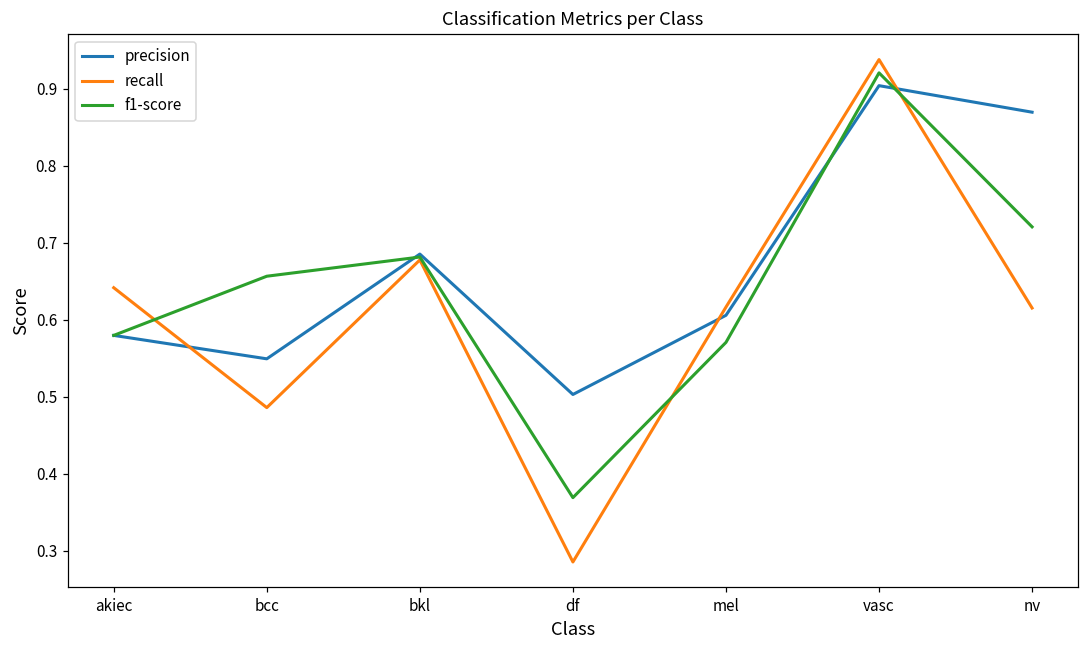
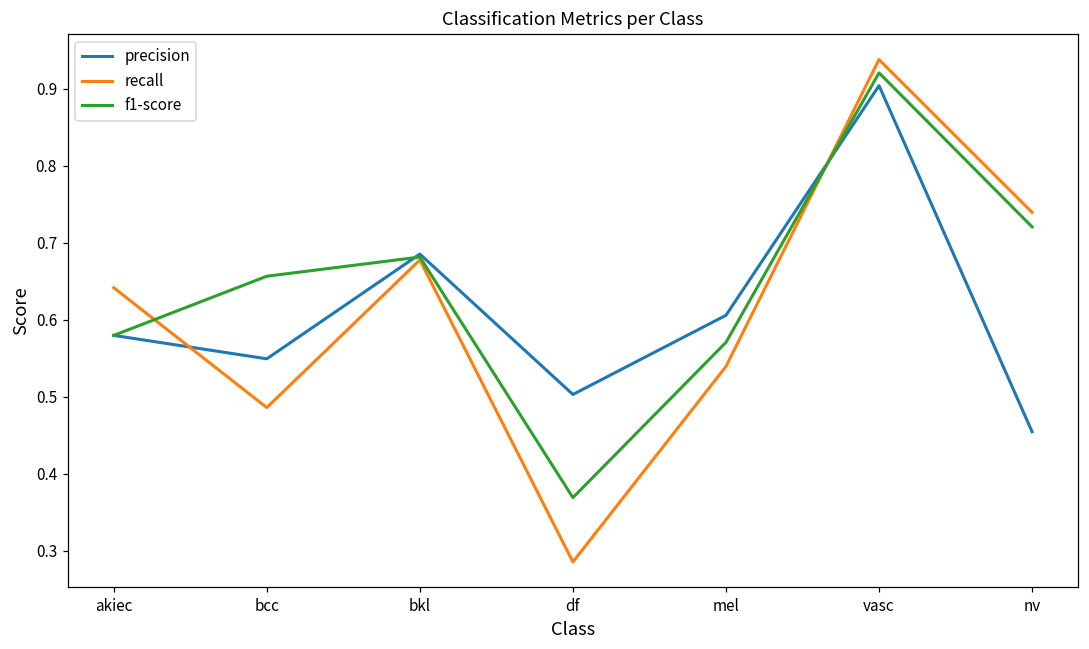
recall, mel: 0.62 -> 0.54
precision, nv: 0.87 -> 0.45
recall, nv: 0.62 -> 0.74
